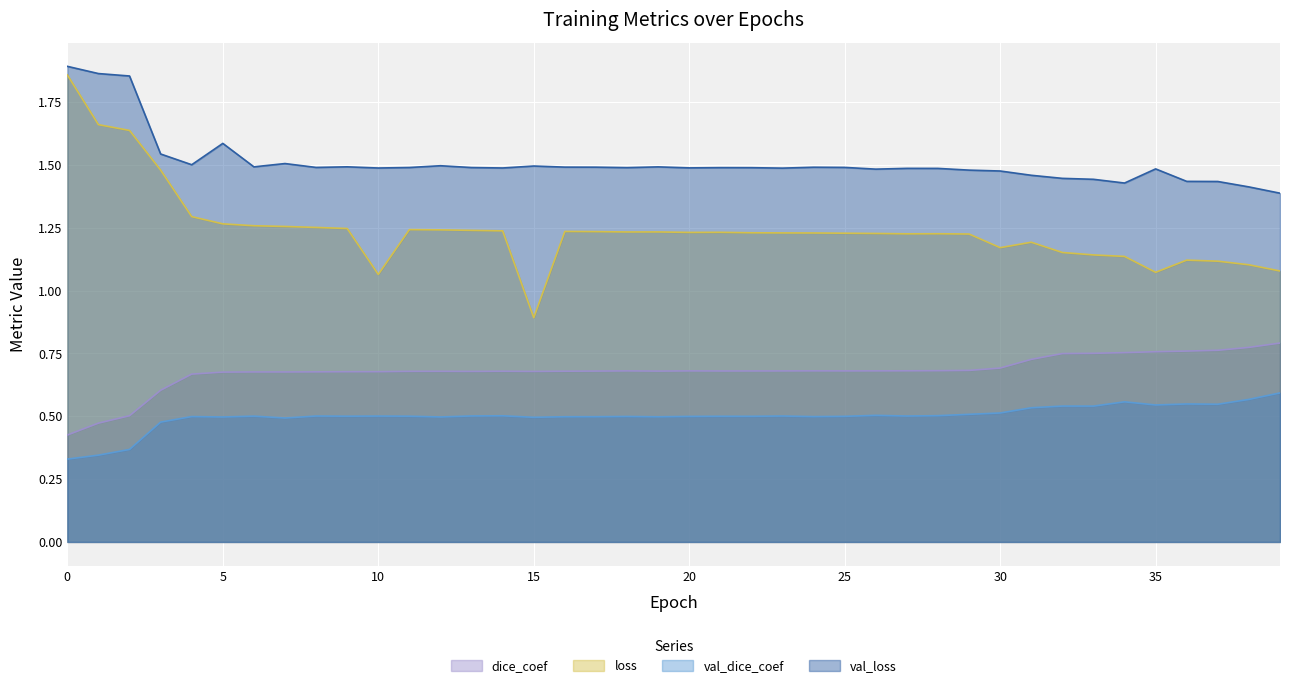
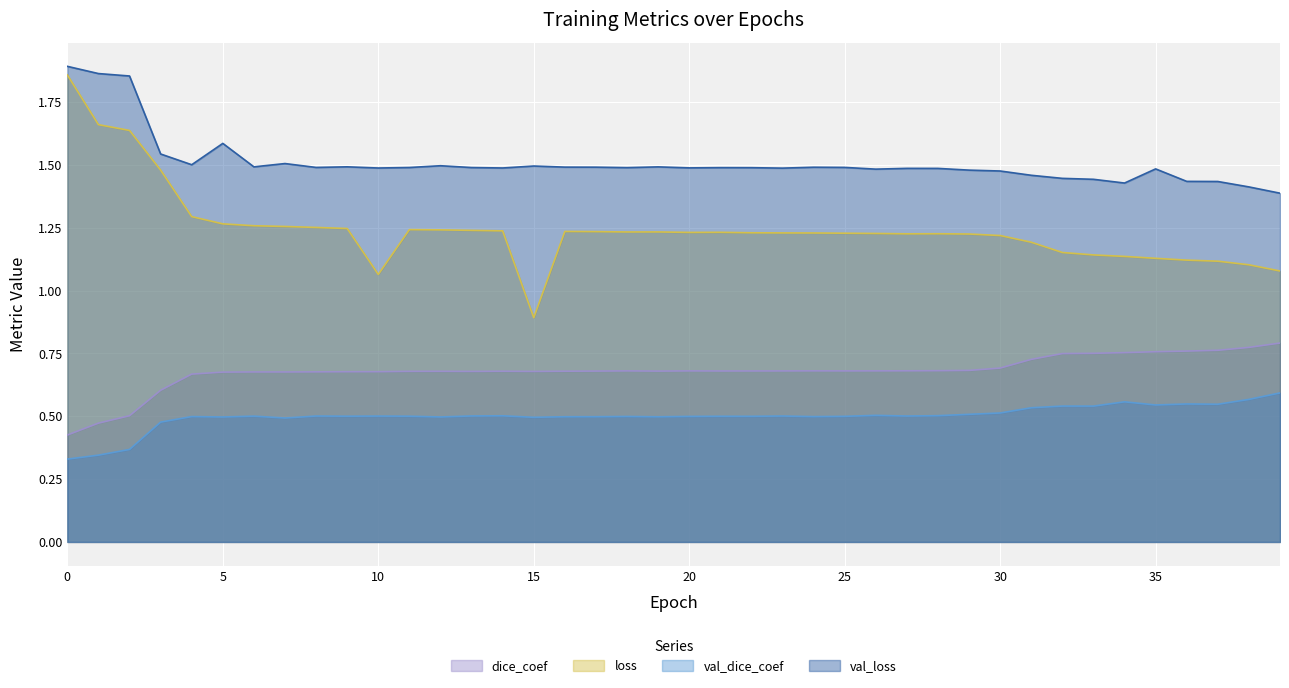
loss, 30: 1.17 -> 1.22
loss, 35: 1.07 -> 1.13
